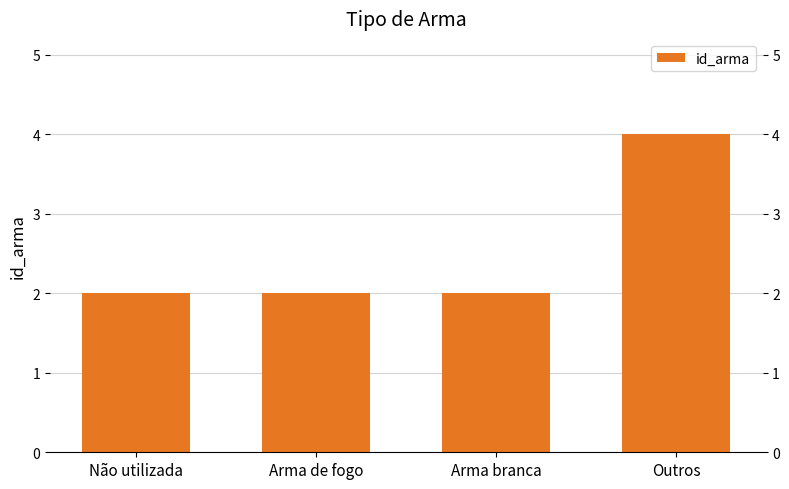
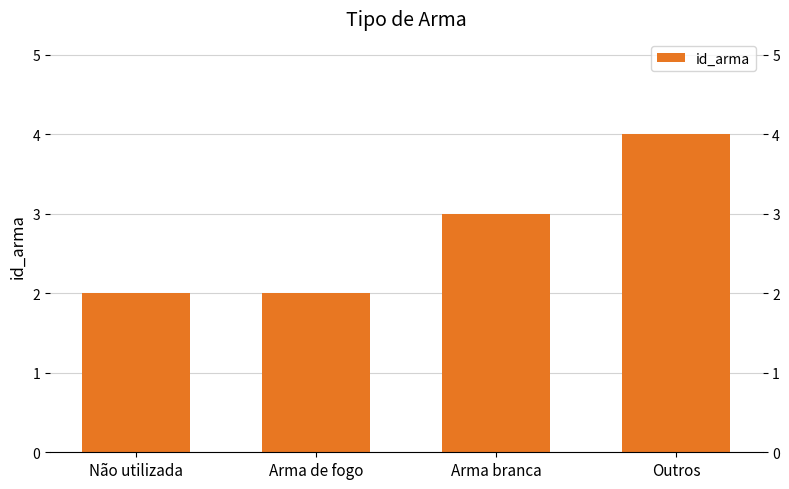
Arma branca: 2 -> 3
